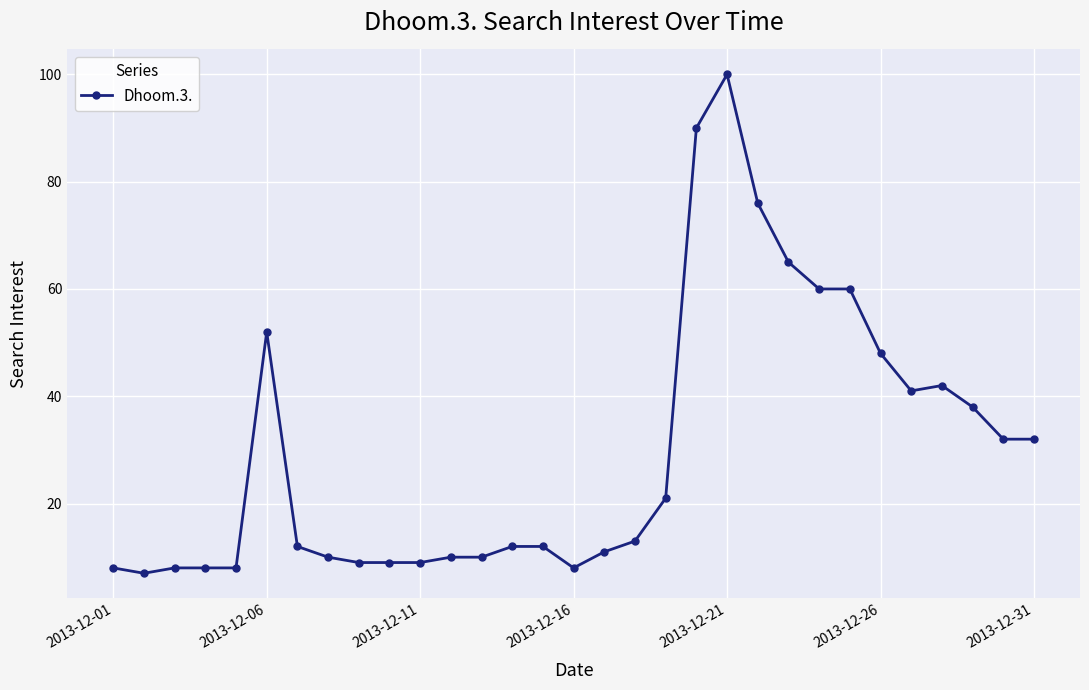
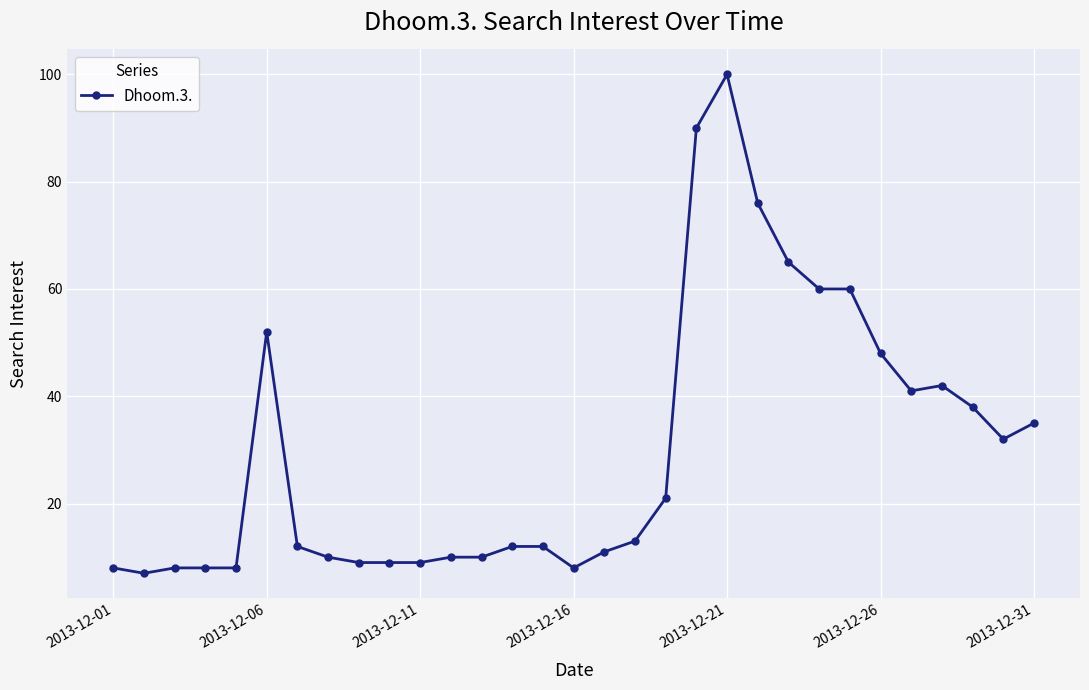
2013-12-31: 32 -> 35
